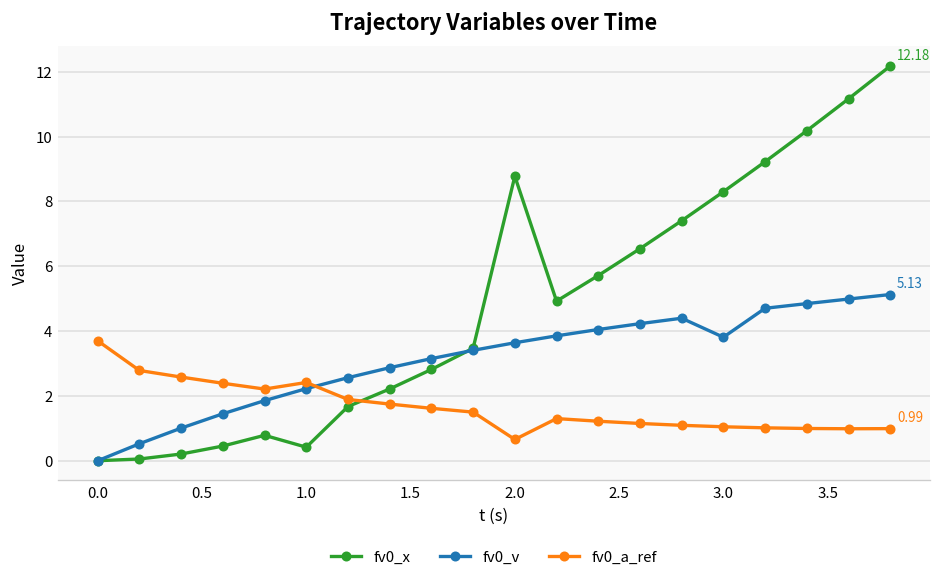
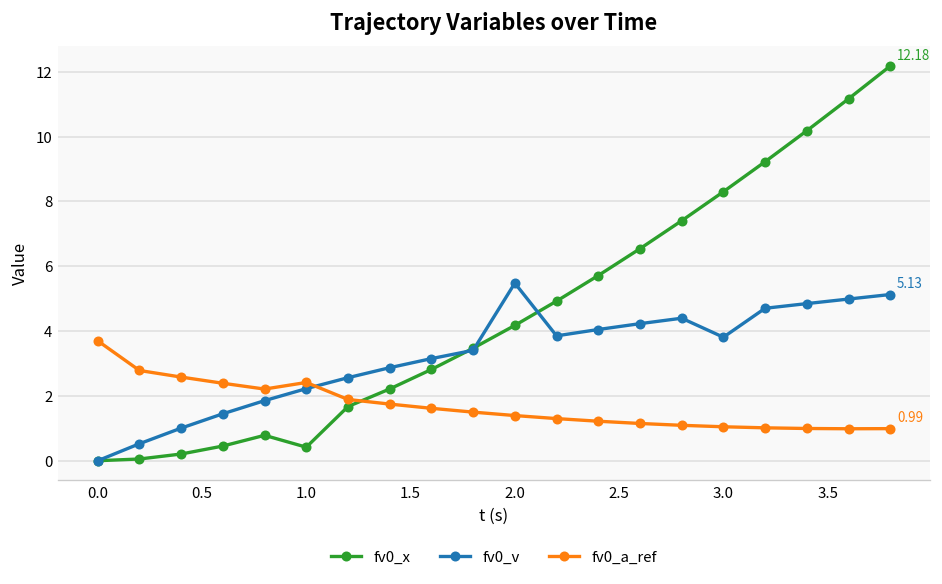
fv0_x, 2.0: 8.8 -> 4.2
fv0_v, 2.0: 3.6 -> 5.5
fv0_a_ref, 2.0: 0.7 -> 1.4
